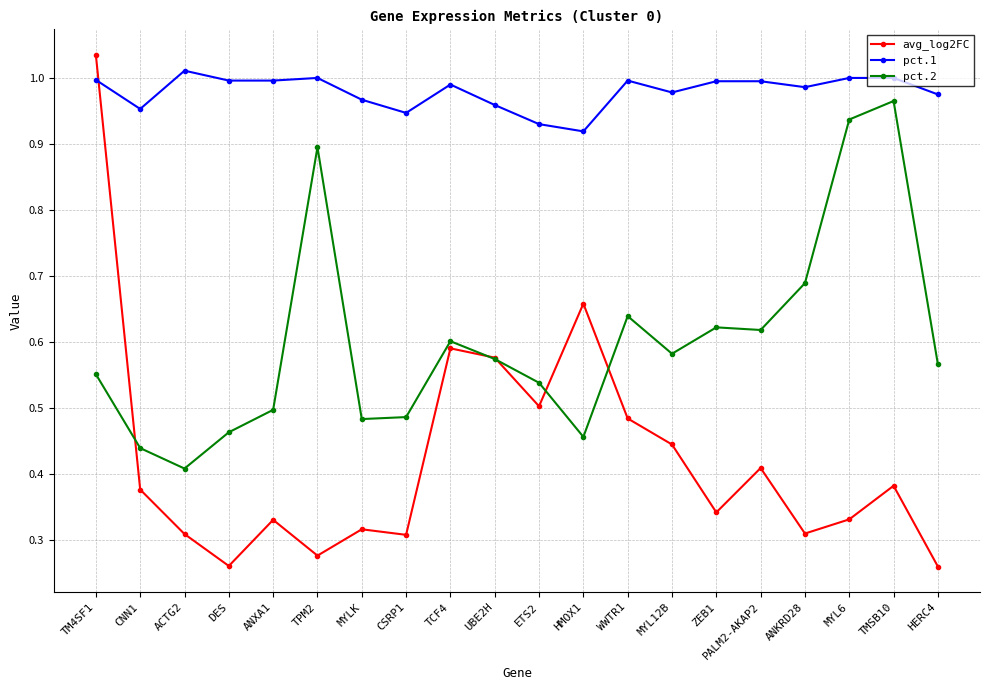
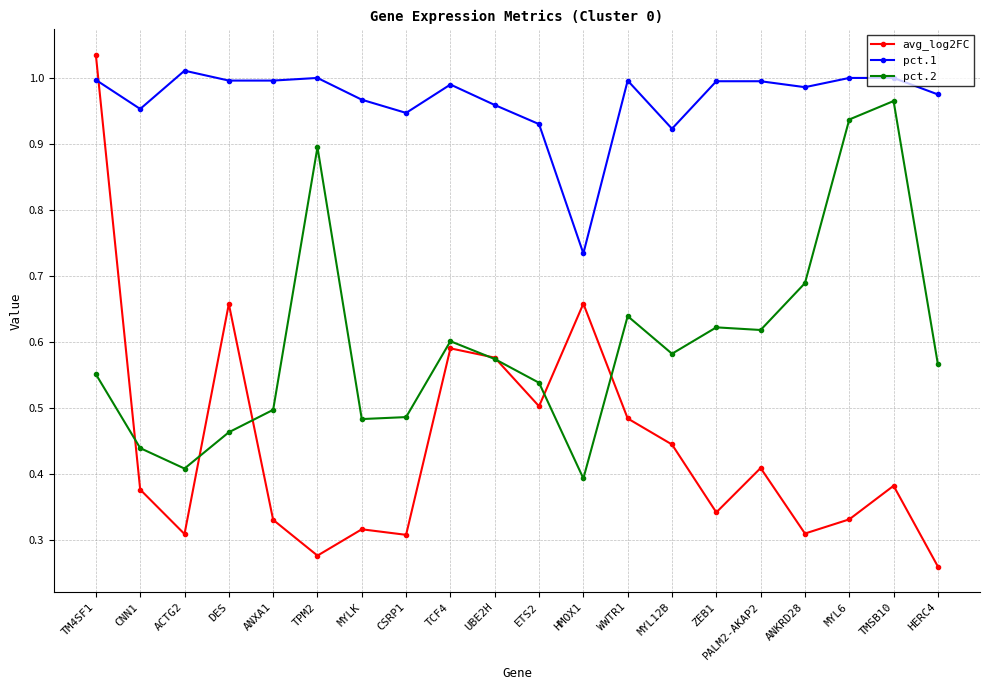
avg_log2FC, DES: 0.26 -> 0.66
pct.1, HMOX1: 0.92 -> 0.73
pct.2, HMOX1: 0.46 -> 0.39
pct.1, MYL12B: 0.98 -> 0.92
